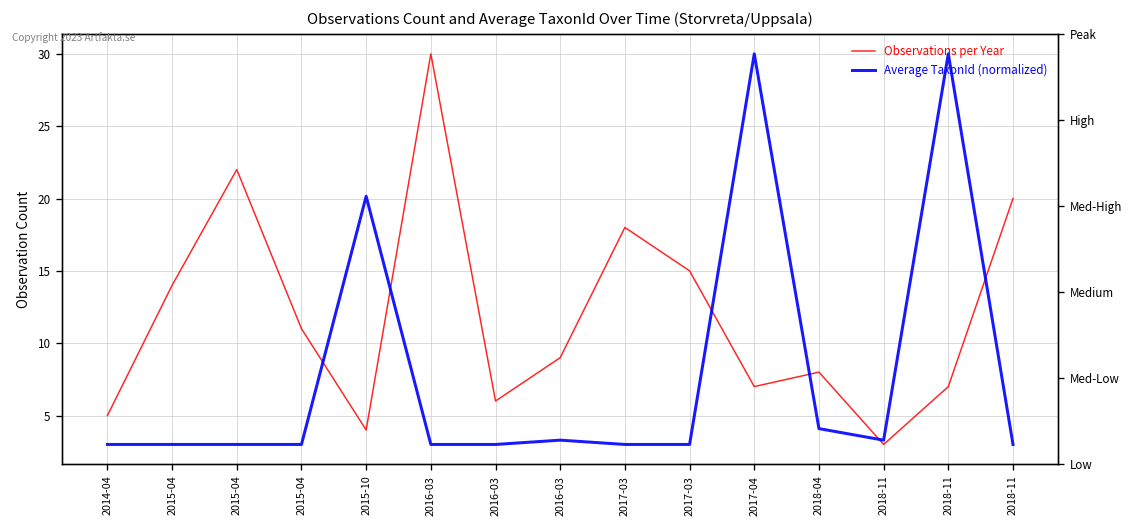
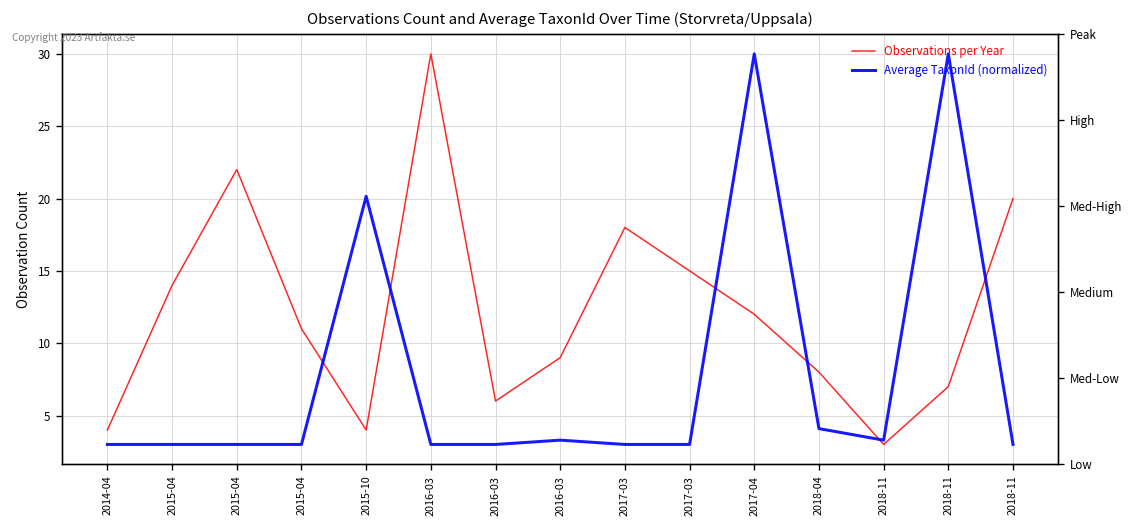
Observations per Year, 2014-04: 5 -> 4
Observations per Year, 2017-04: 7 -> 12
